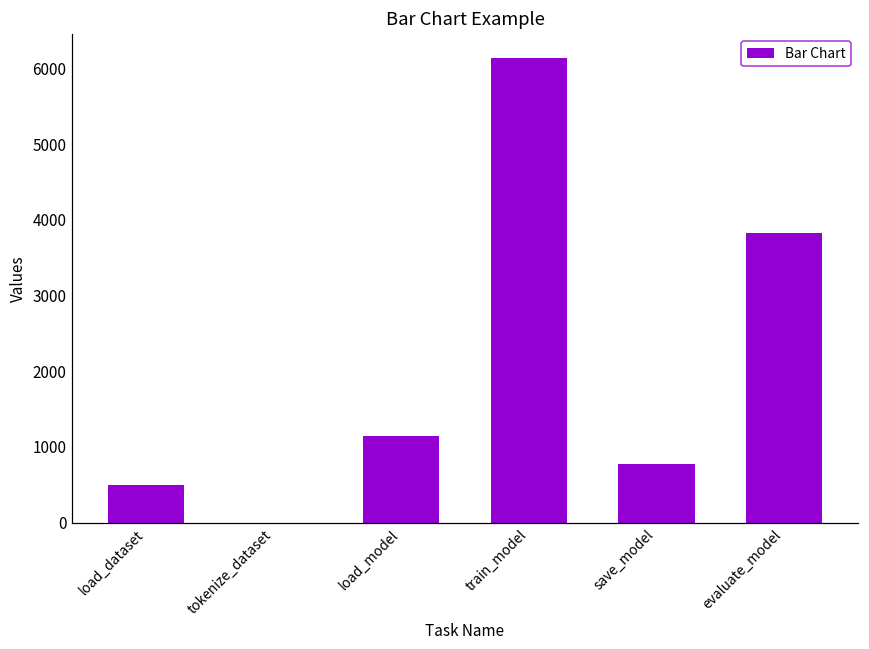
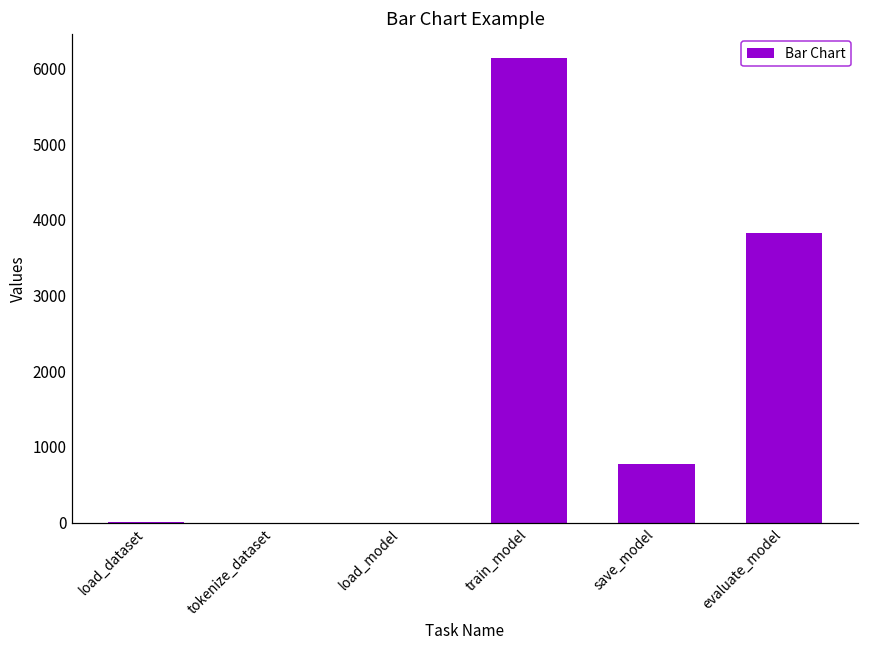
load_dataset: 500 -> 0
load_model: 1100 -> 0
